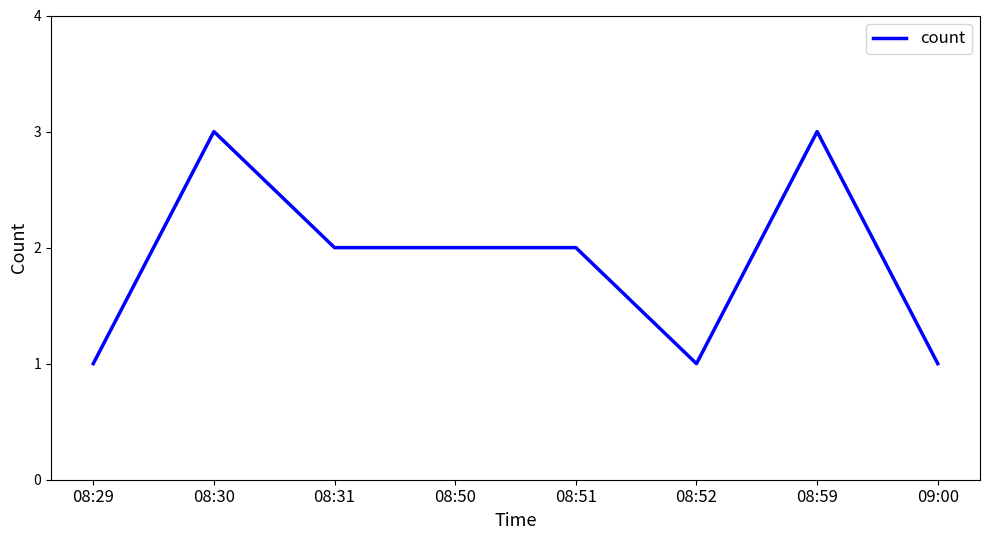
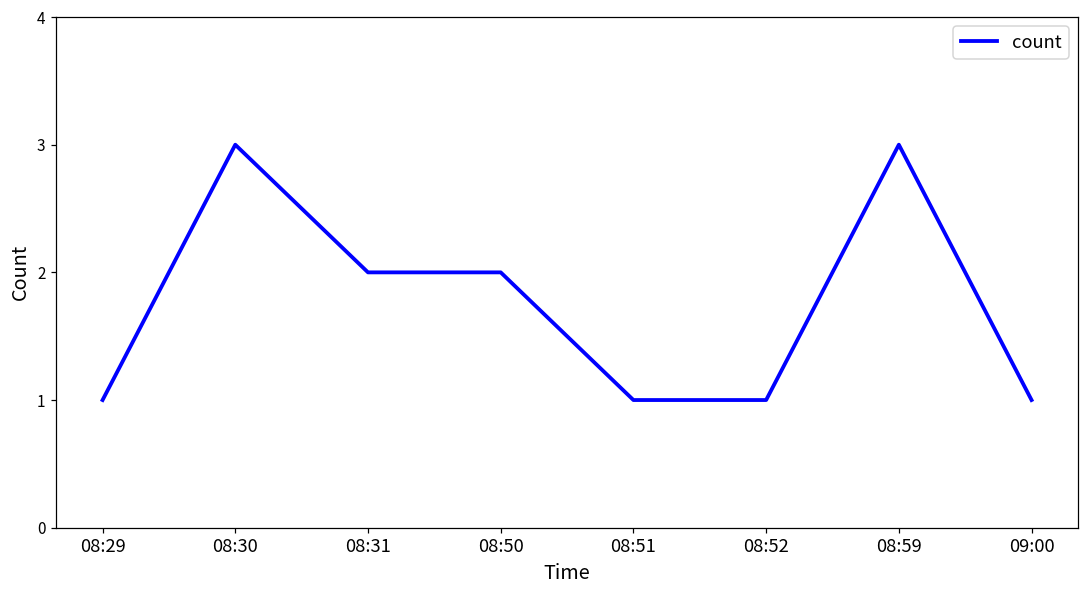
08:51: 2 -> 1
